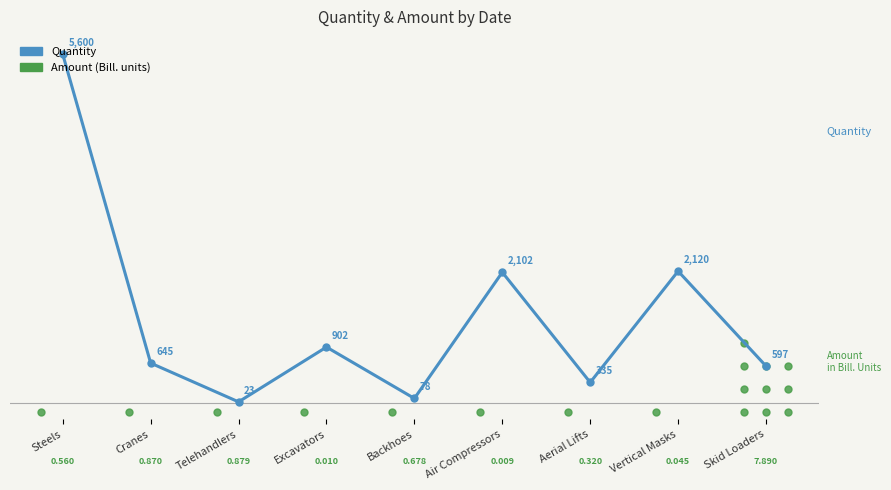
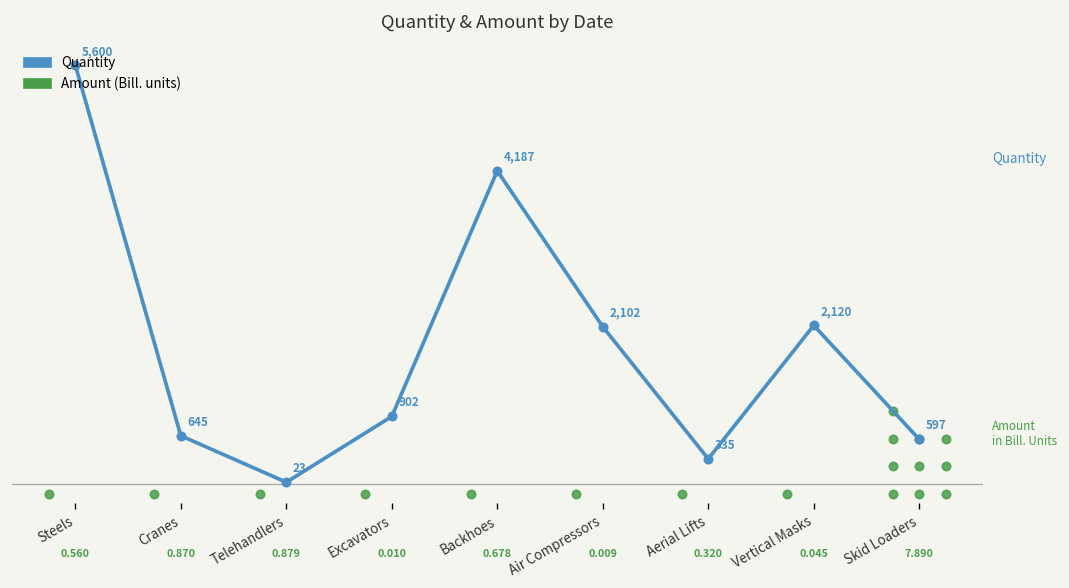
Backhoes: 78 -> 4,187
